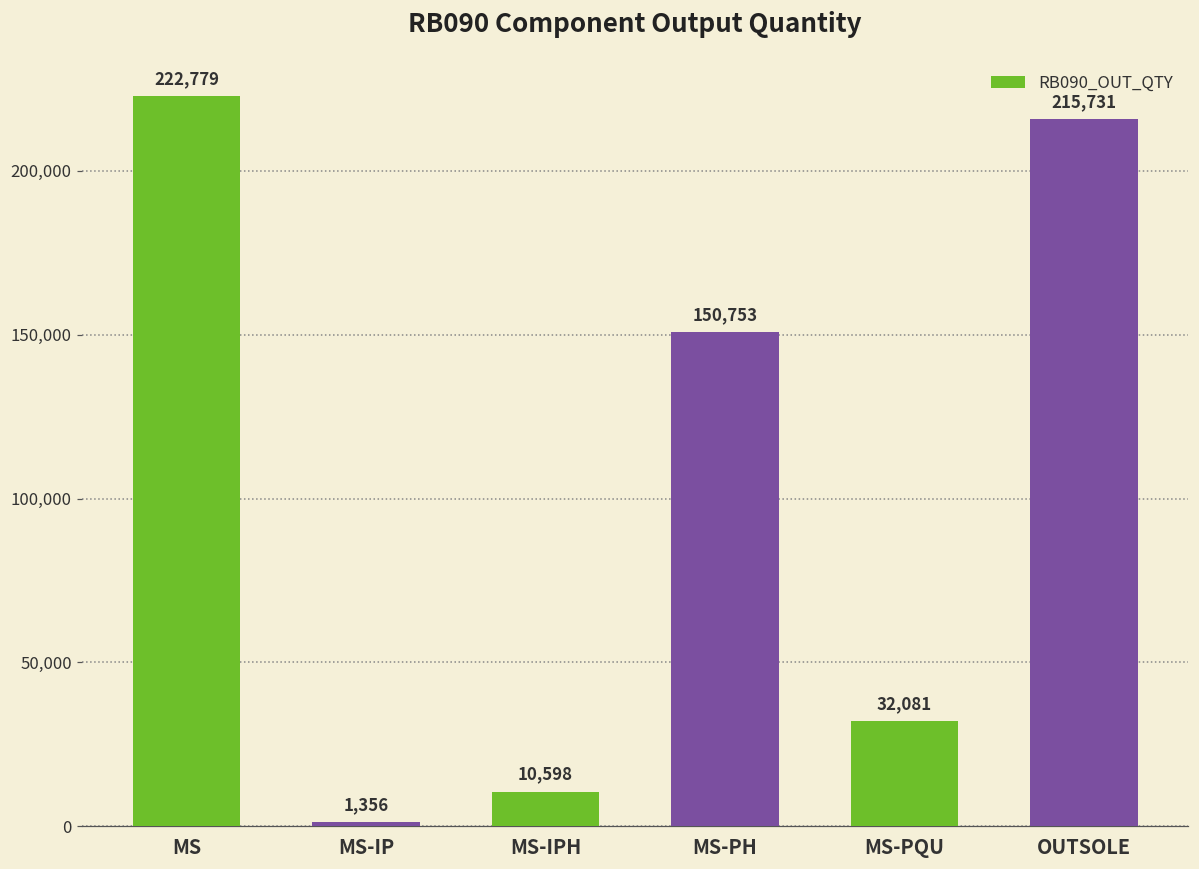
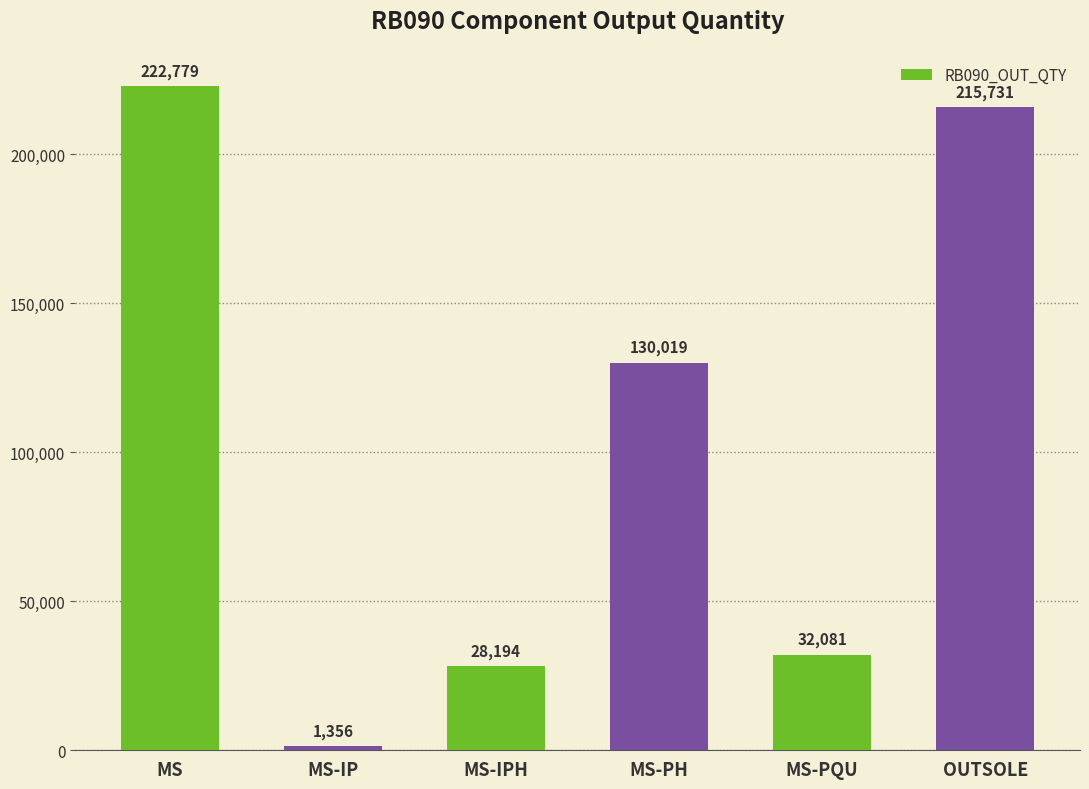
MS-IPH: 10,598 -> 28,194
MS-PH: 150,753 -> 130,019
